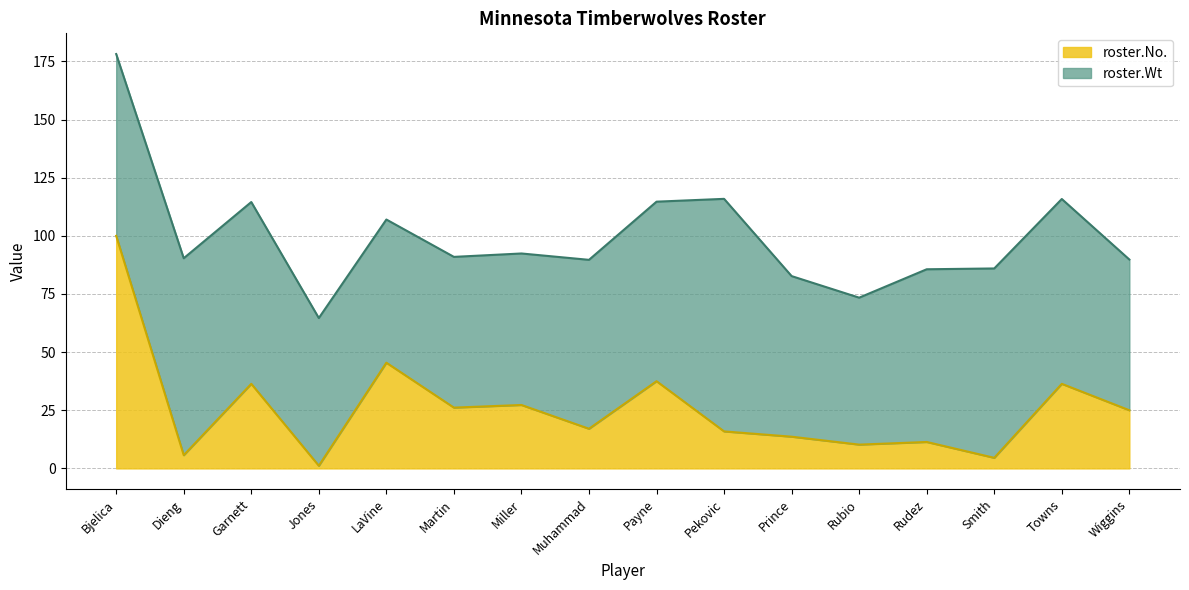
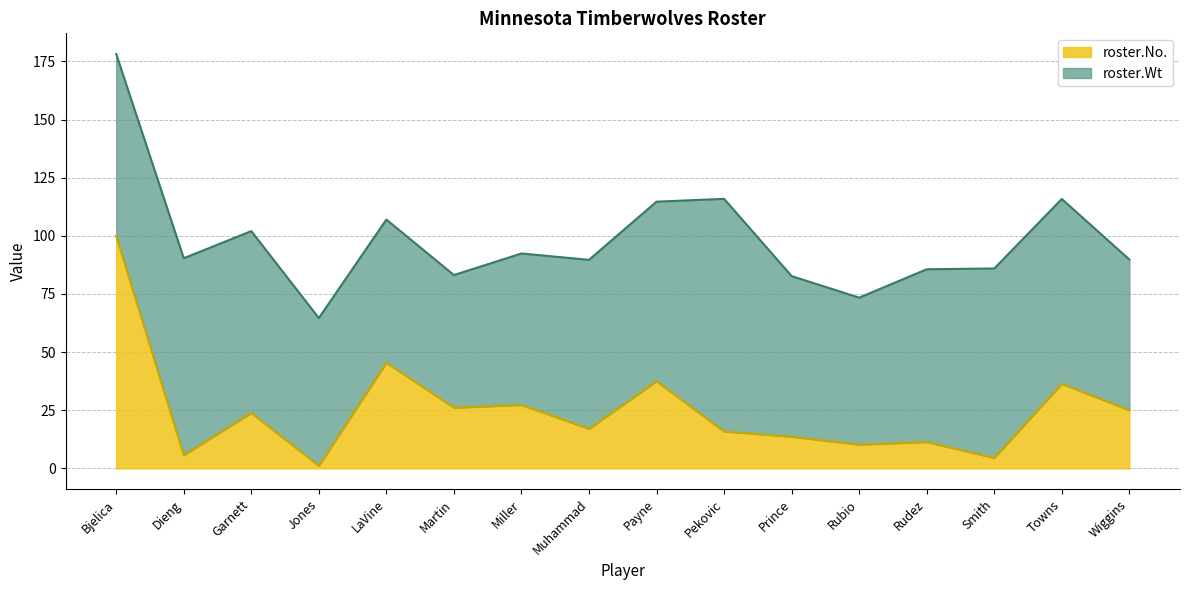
roster.No., Garnett: 36 -> 24
roster.Wt, Martin: 65 -> 57
